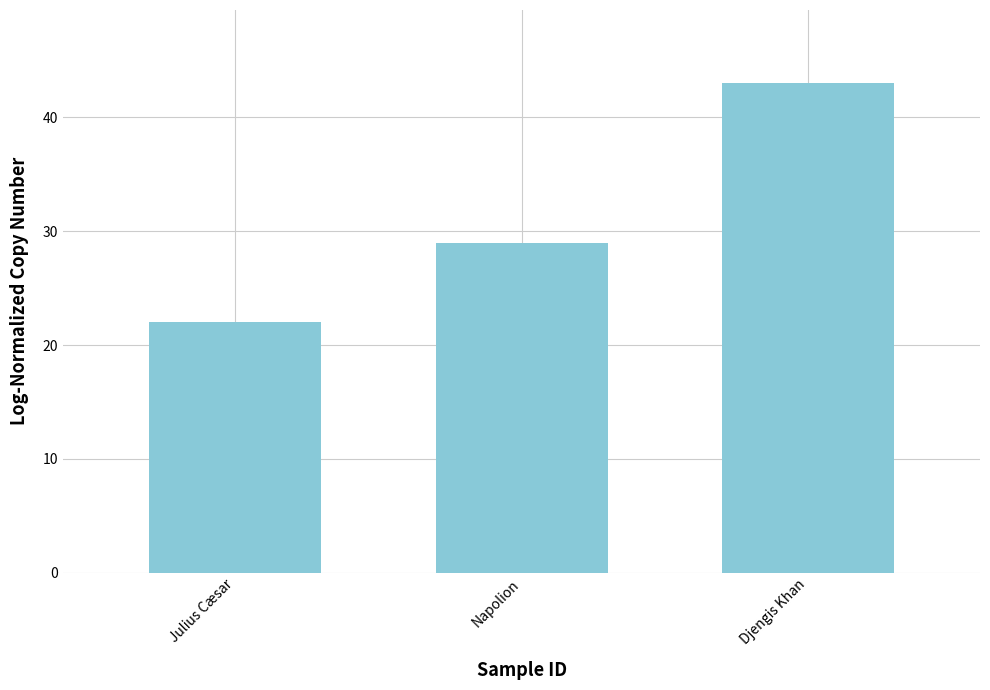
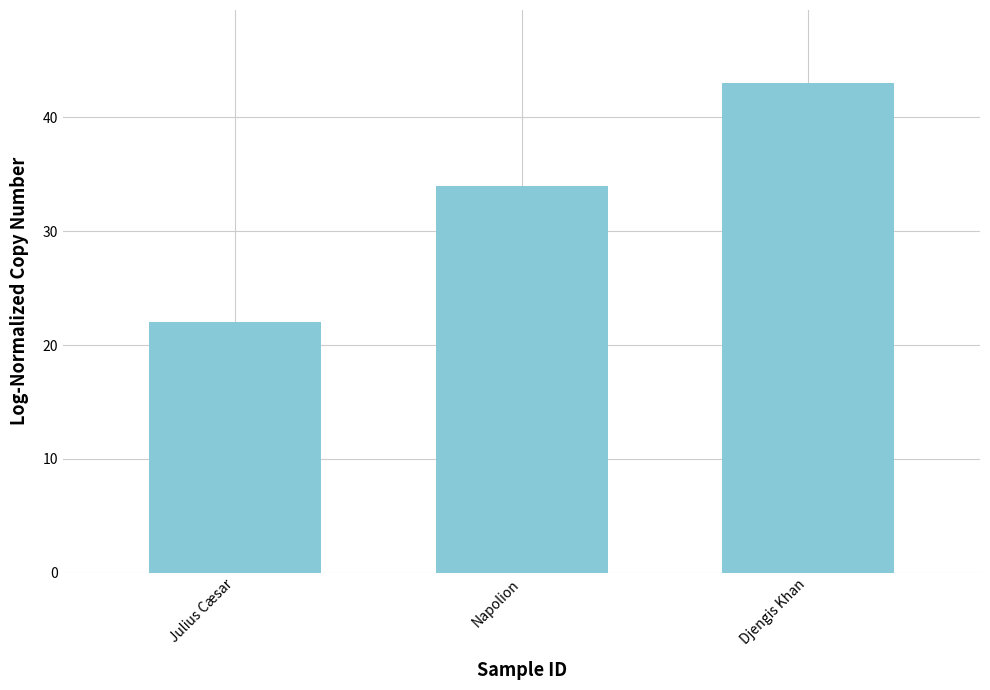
Napolion: 29 -> 34
